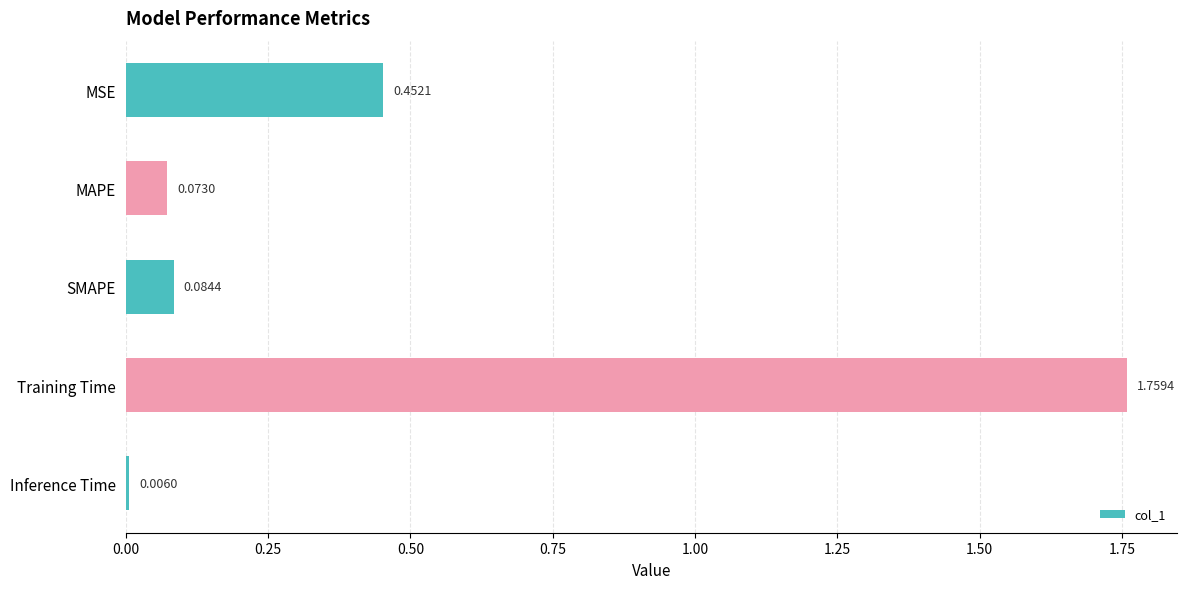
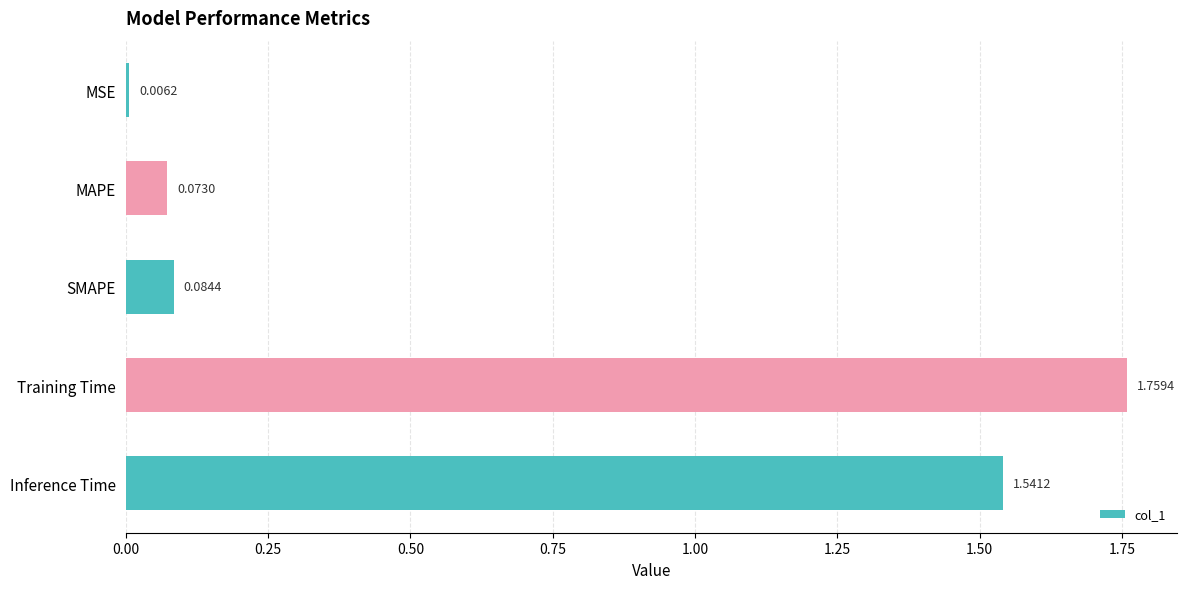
MSE: 0.4521 -> 0.0062
Inference Time: 0.0060 -> 1.5412
